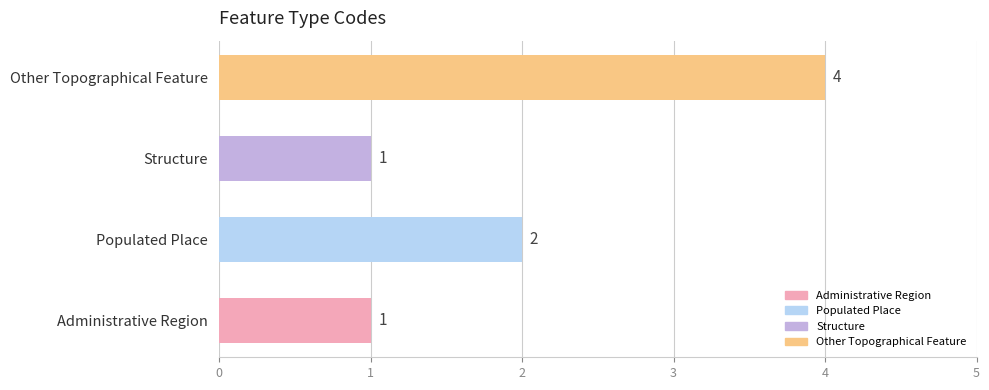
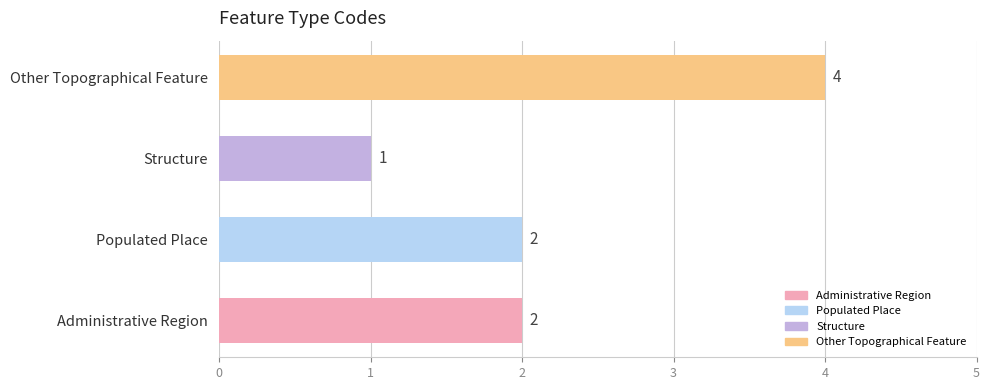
Administrative Region: 1 -> 2
